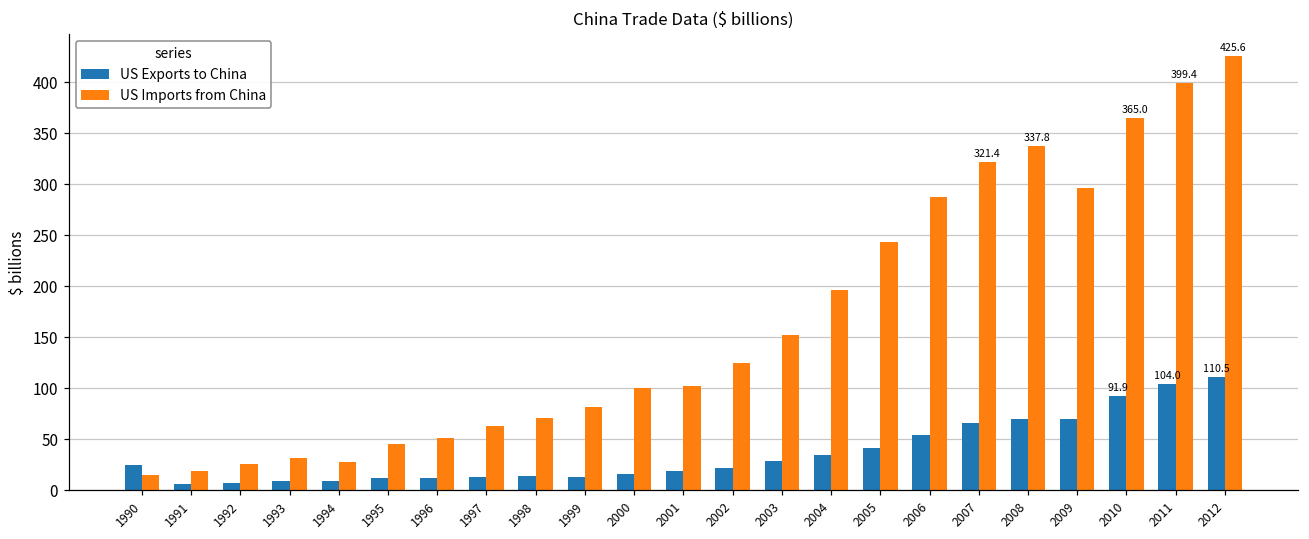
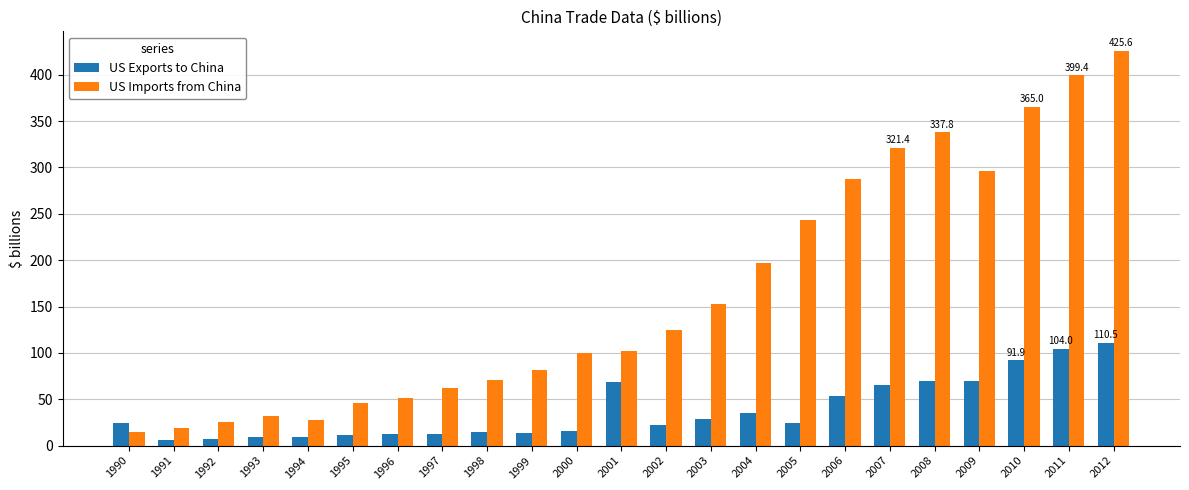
US Exports to China, 2001: 20 -> 70
US Exports to China, 2005: 40 -> 20
